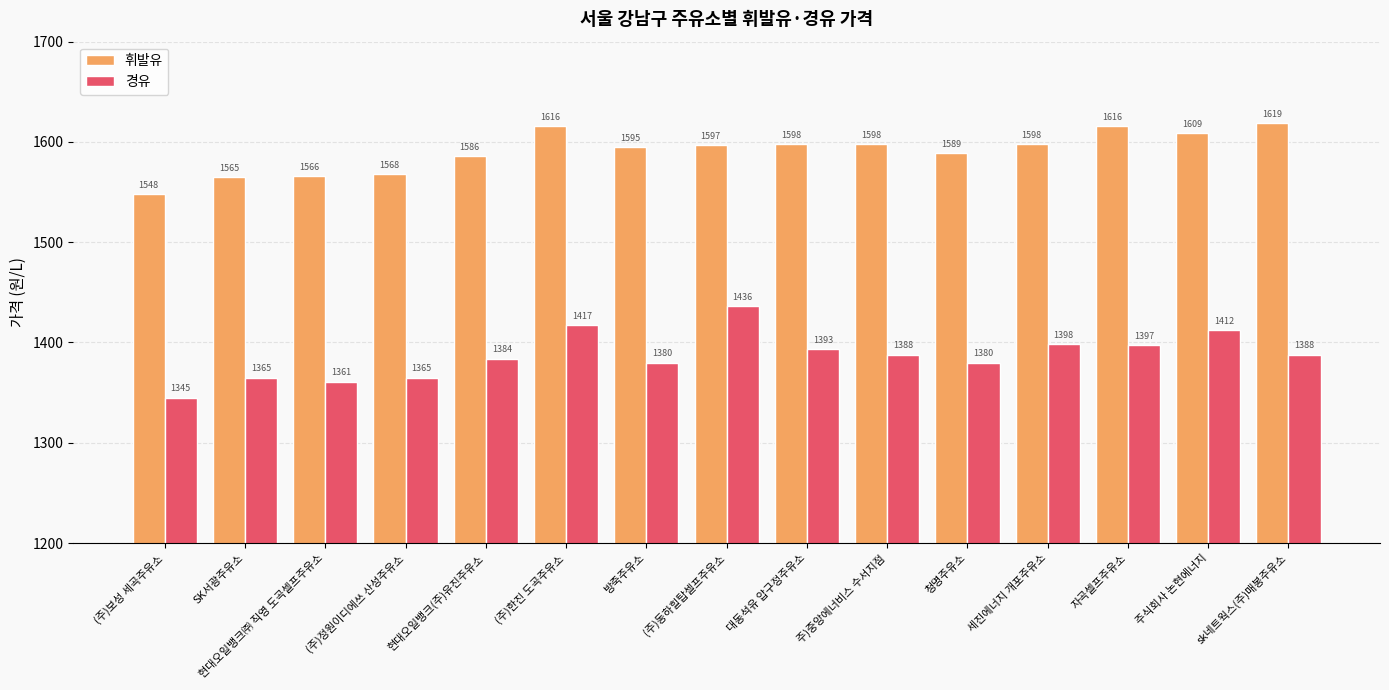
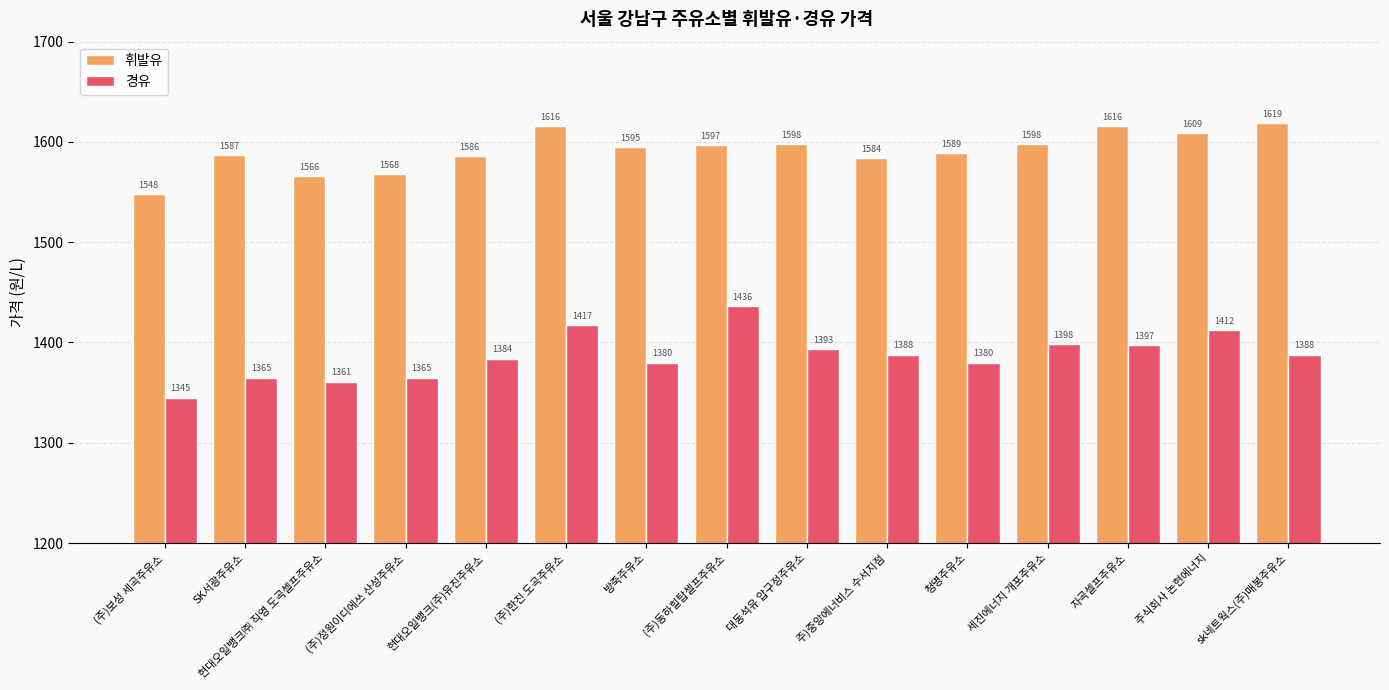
휘발유, SK서광주유소: 1565 -> 1587
휘발유, 주)중앙에너비스 수서지점: 1598 -> 1584
